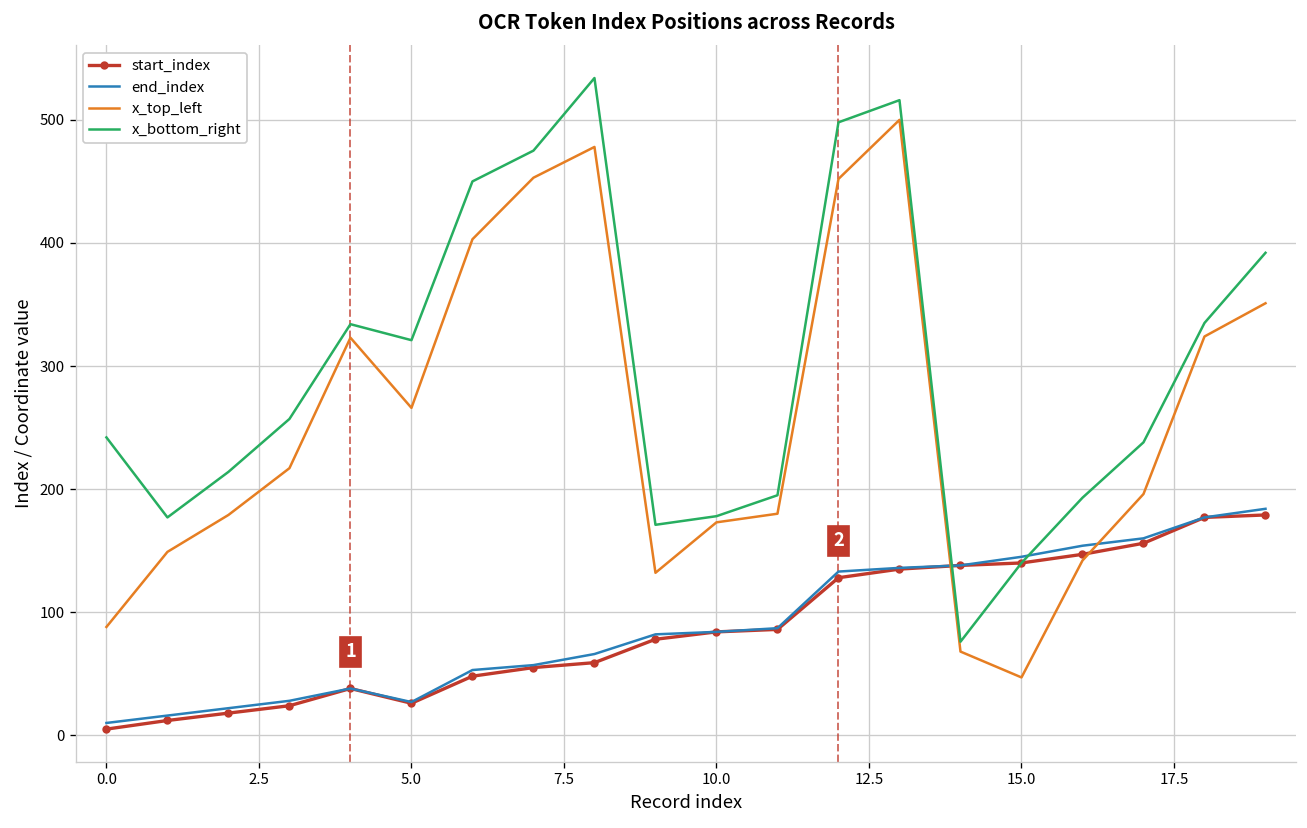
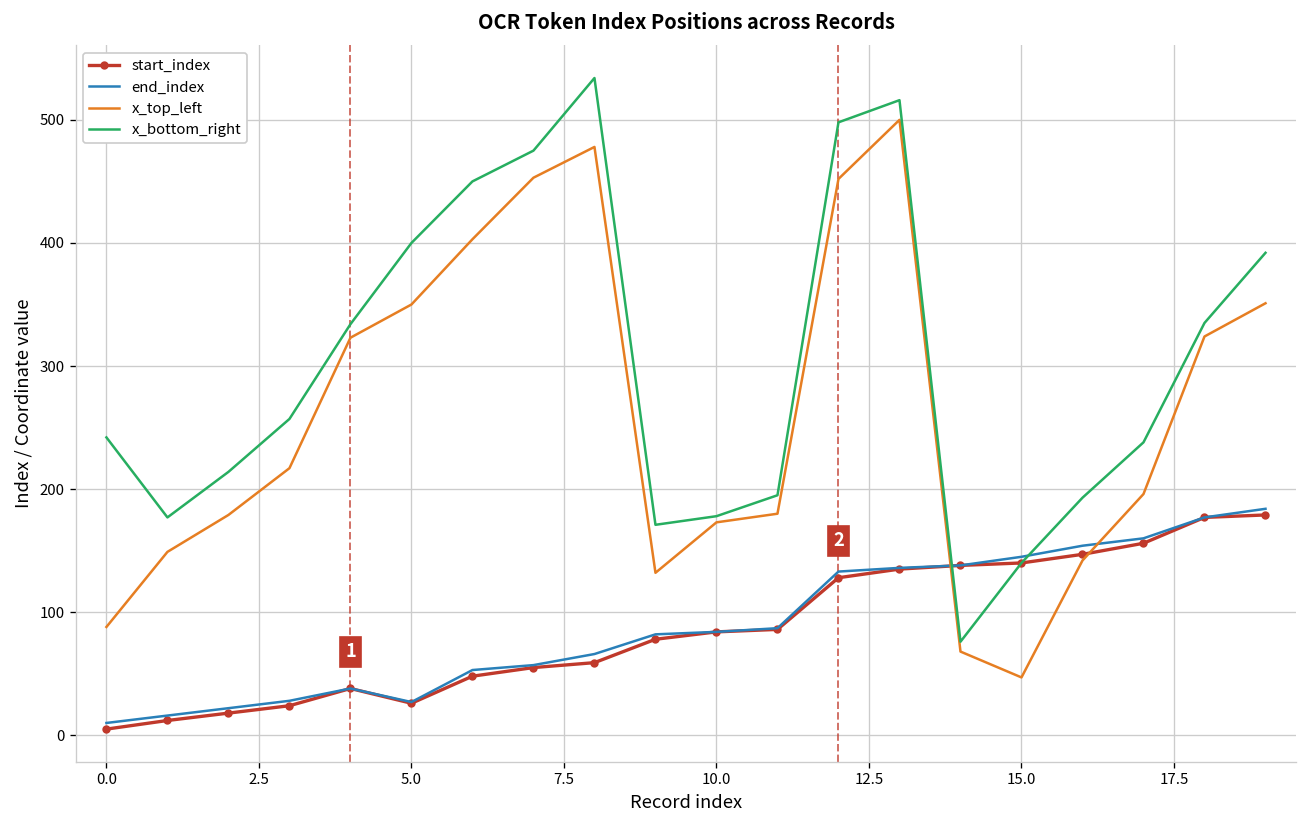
x_top_left, 5.0: 266 -> 350
x_bottom_right, 5.0: 321 -> 400
